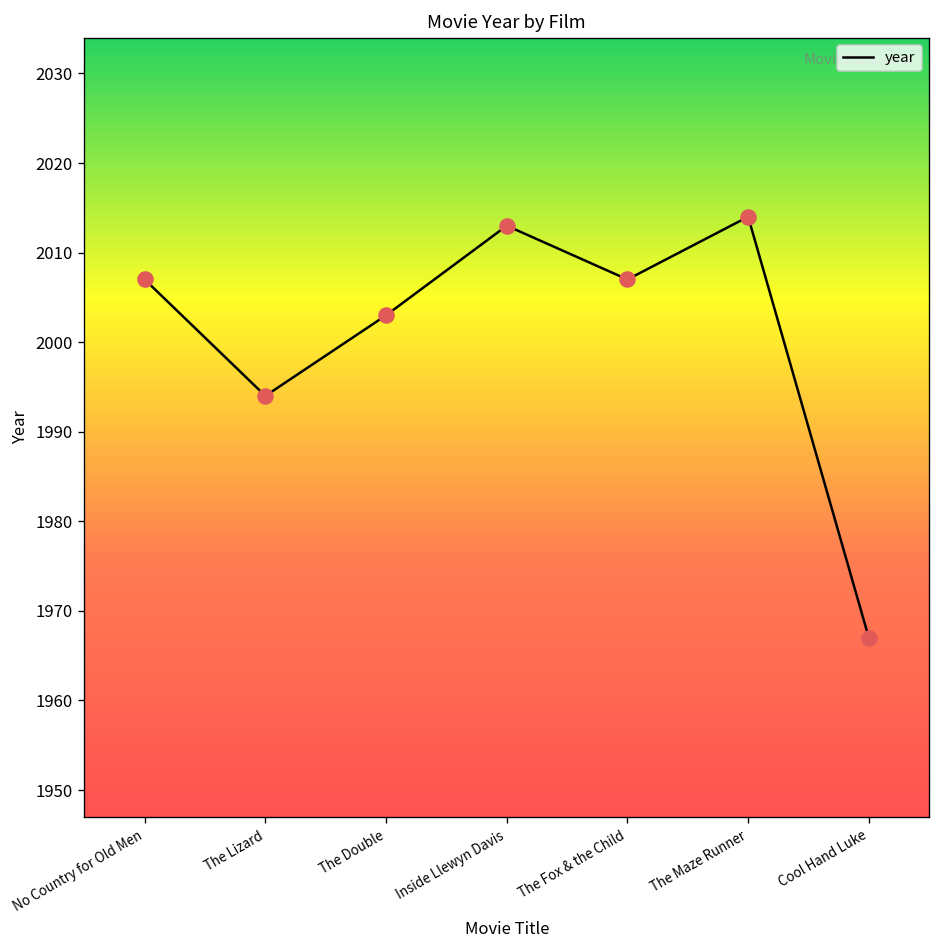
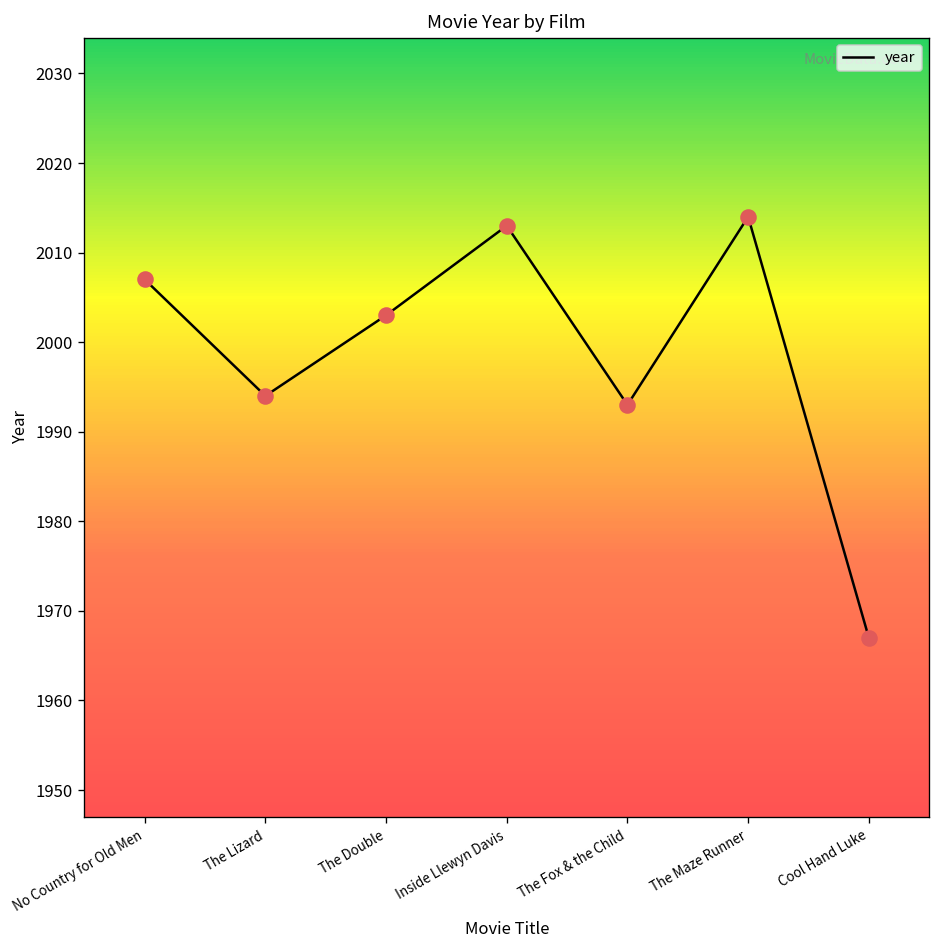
The Fox & the Child: 2007 -> 1993
